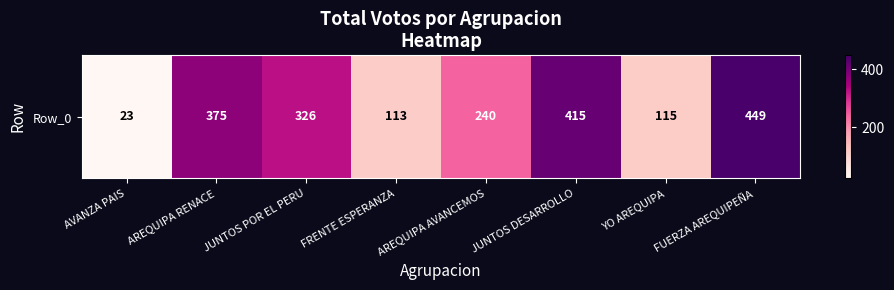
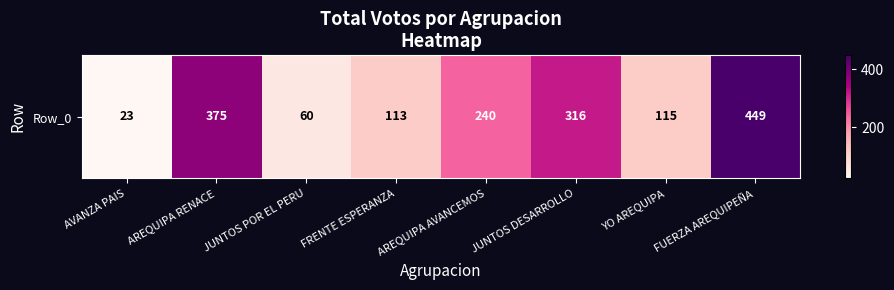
Row_0, JUNTOS POR EL PERU: 326 -> 60
Row_0, JUNTOS DESARROLLO: 415 -> 316
